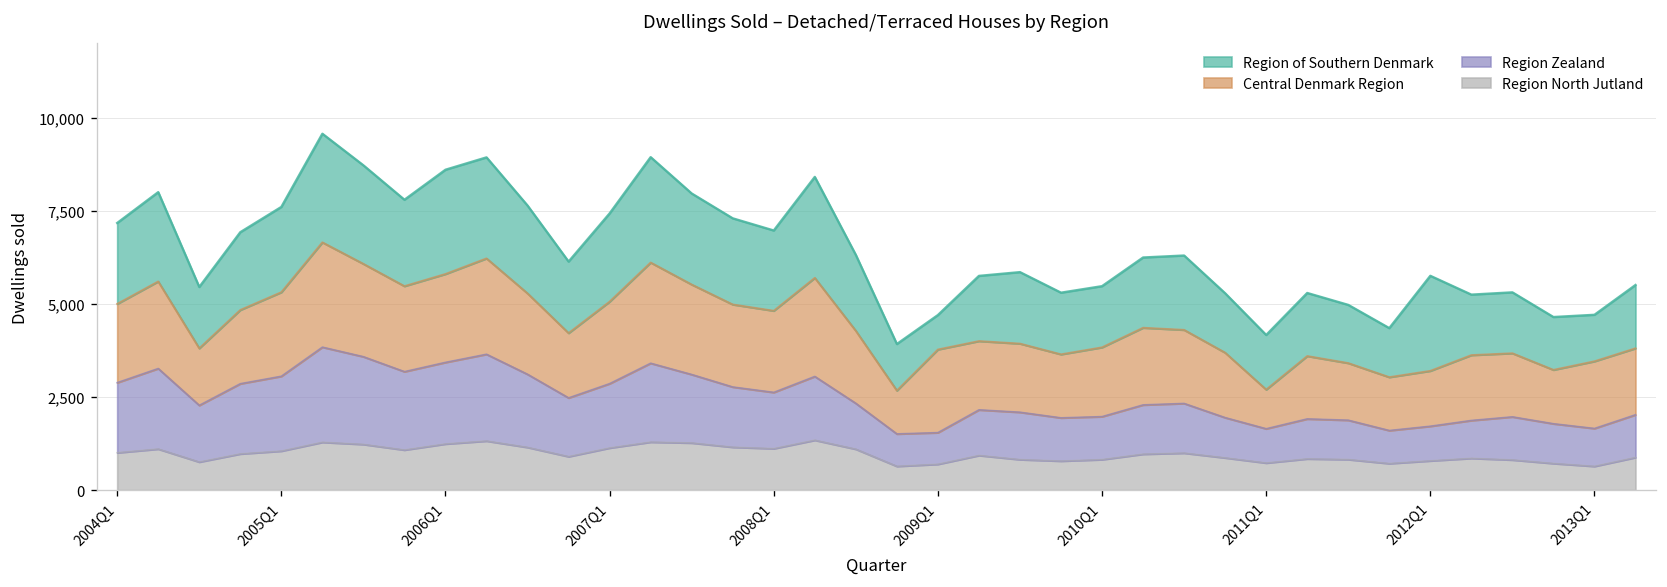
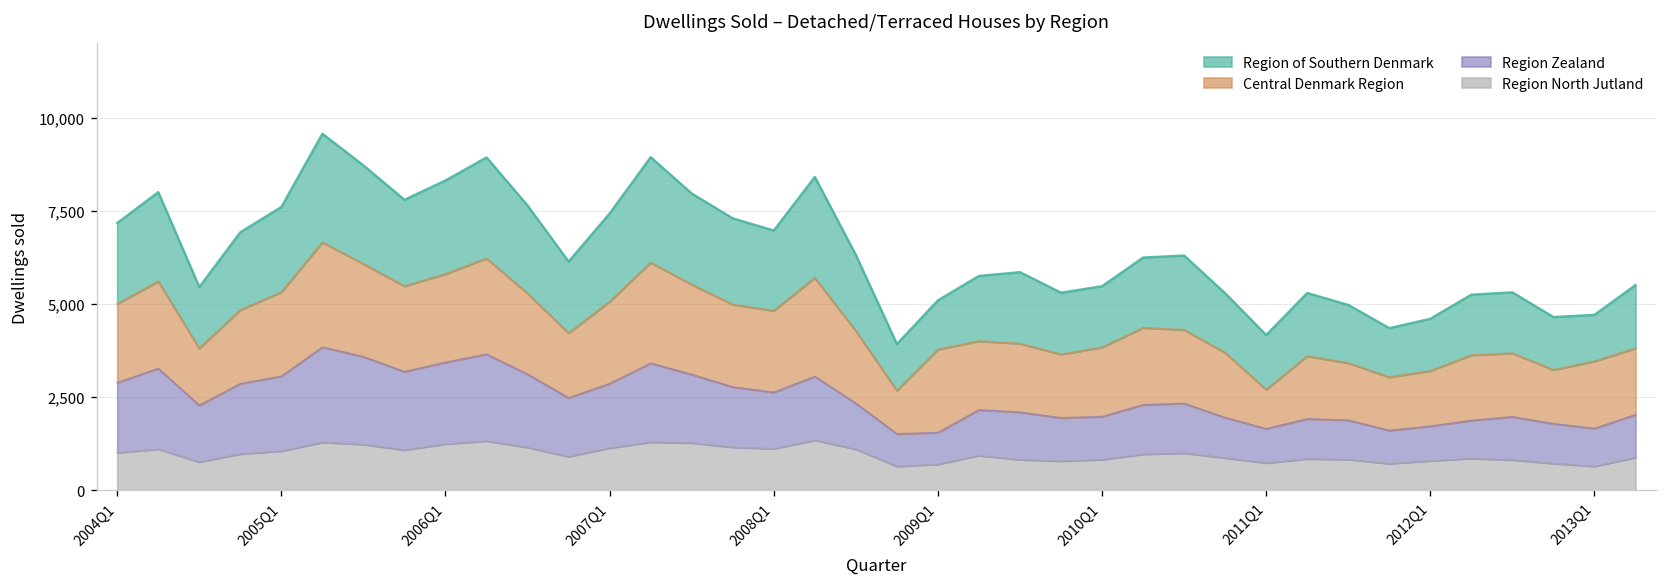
Region of Southern Denmark, 2006Q1: 2,800 -> 2,500
Region of Southern Denmark, 2009Q1: 900 -> 1,300
Region of Southern Denmark, 2012Q1: 2,600 -> 1,400
